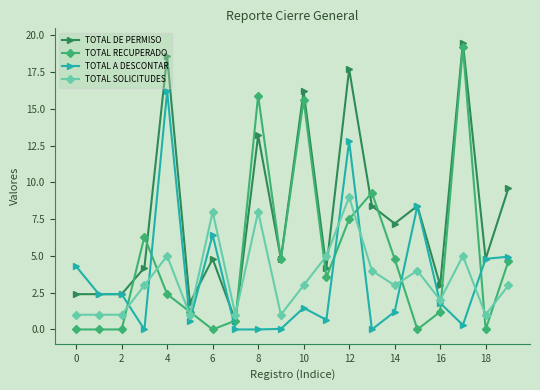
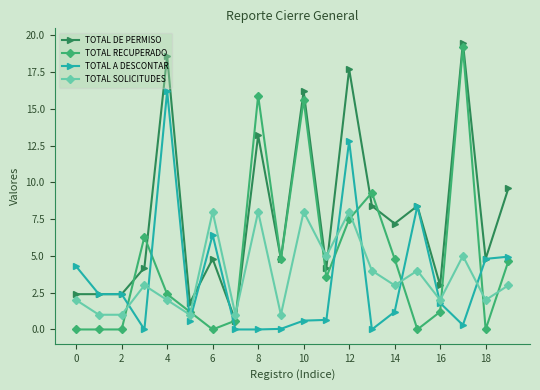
TOTAL SOLICITUDES, 0: 1 -> 2
TOTAL SOLICITUDES, 4: 5 -> 2
TOTAL A DESCONTAR, 10: 1.5 -> 0.6
TOTAL SOLICITUDES, 10: 3 -> 8
TOTAL SOLICITUDES, 12: 9 -> 8
TOTAL SOLICITUDES, 18: 1 -> 2
